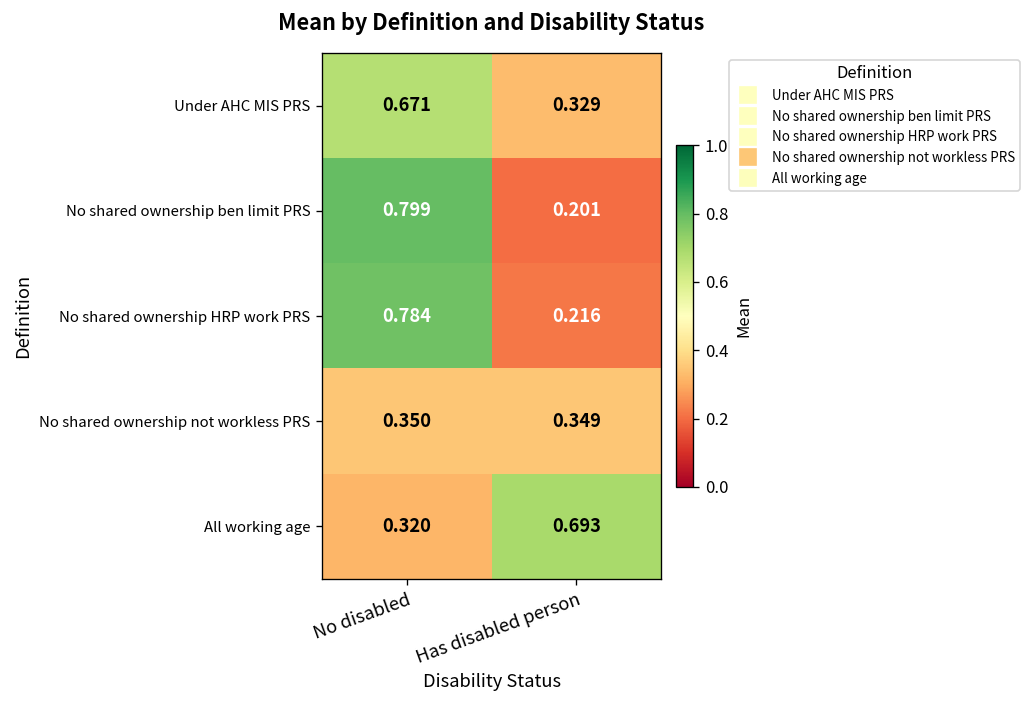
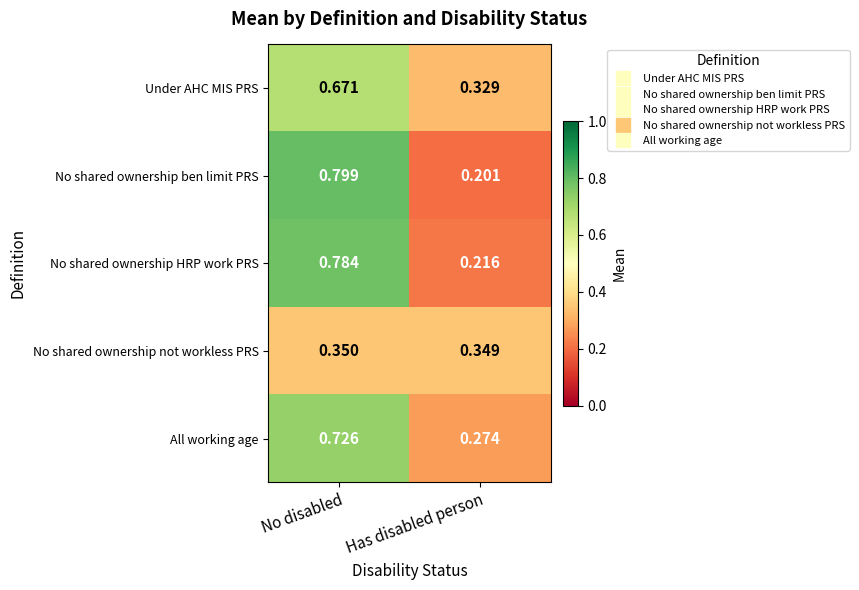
All working age, No disabled: 0.320 -> 0.726
All working age, Has disabled person: 0.693 -> 0.274
